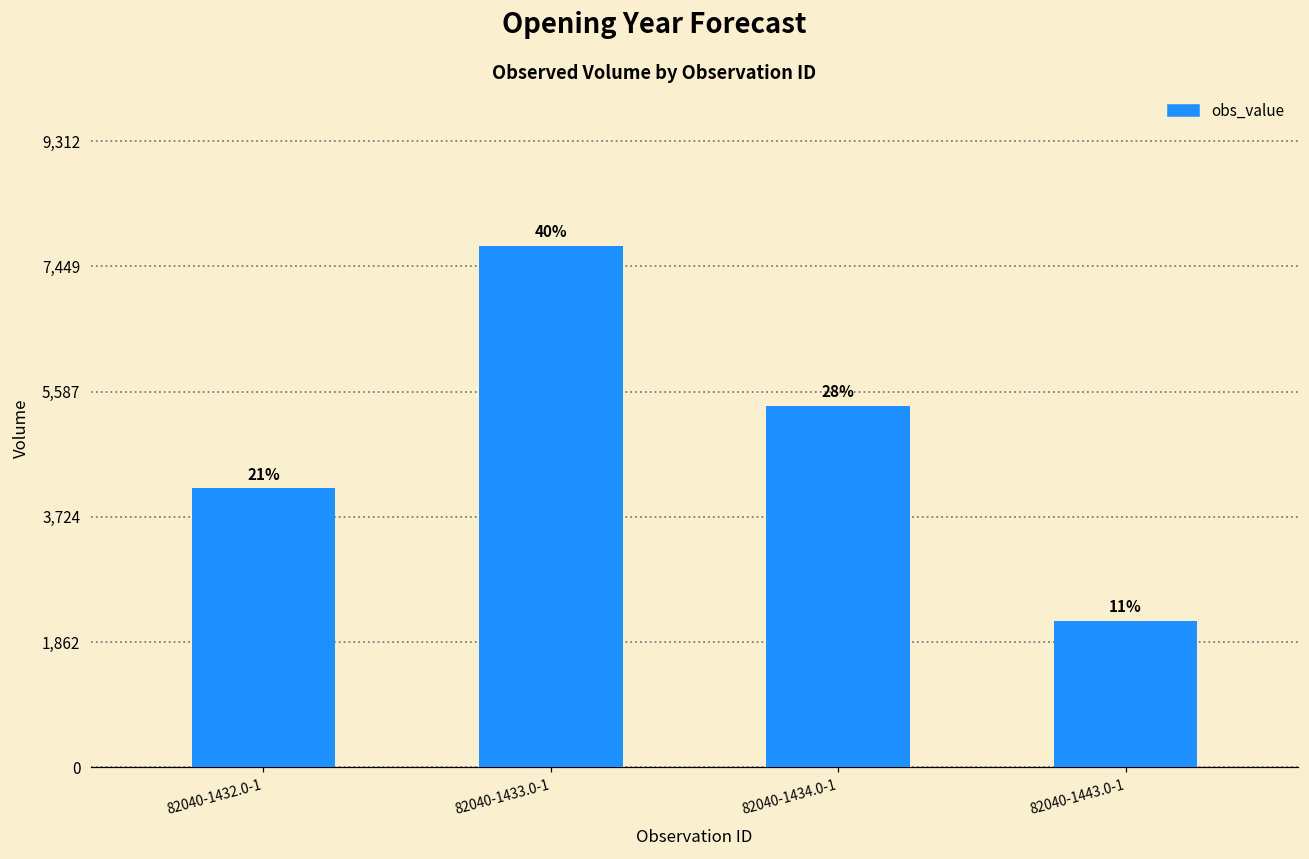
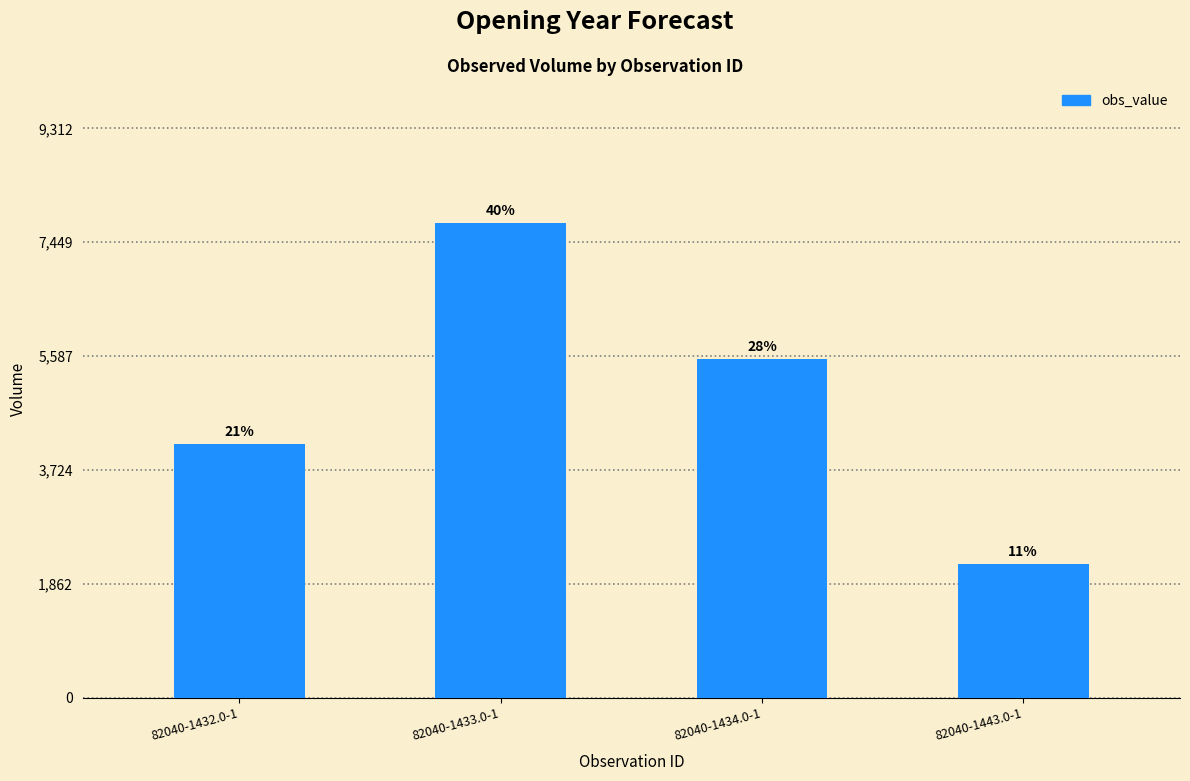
82040-1434.0-1: 5,400 -> 5,500
